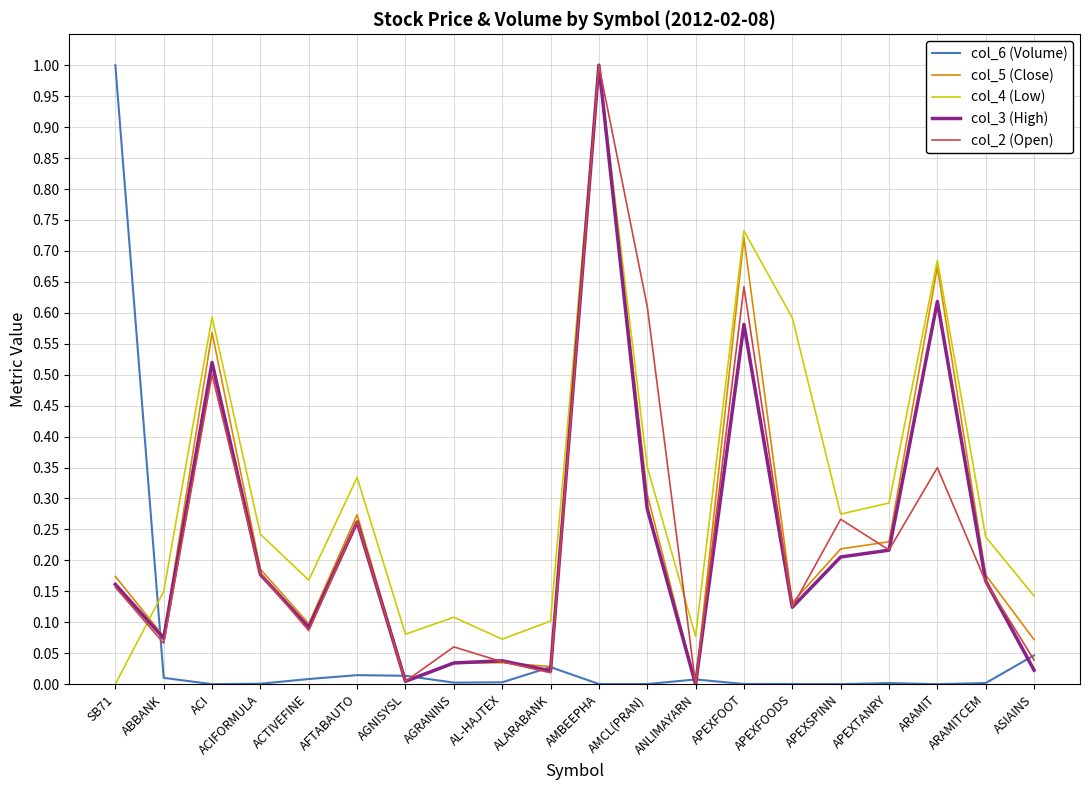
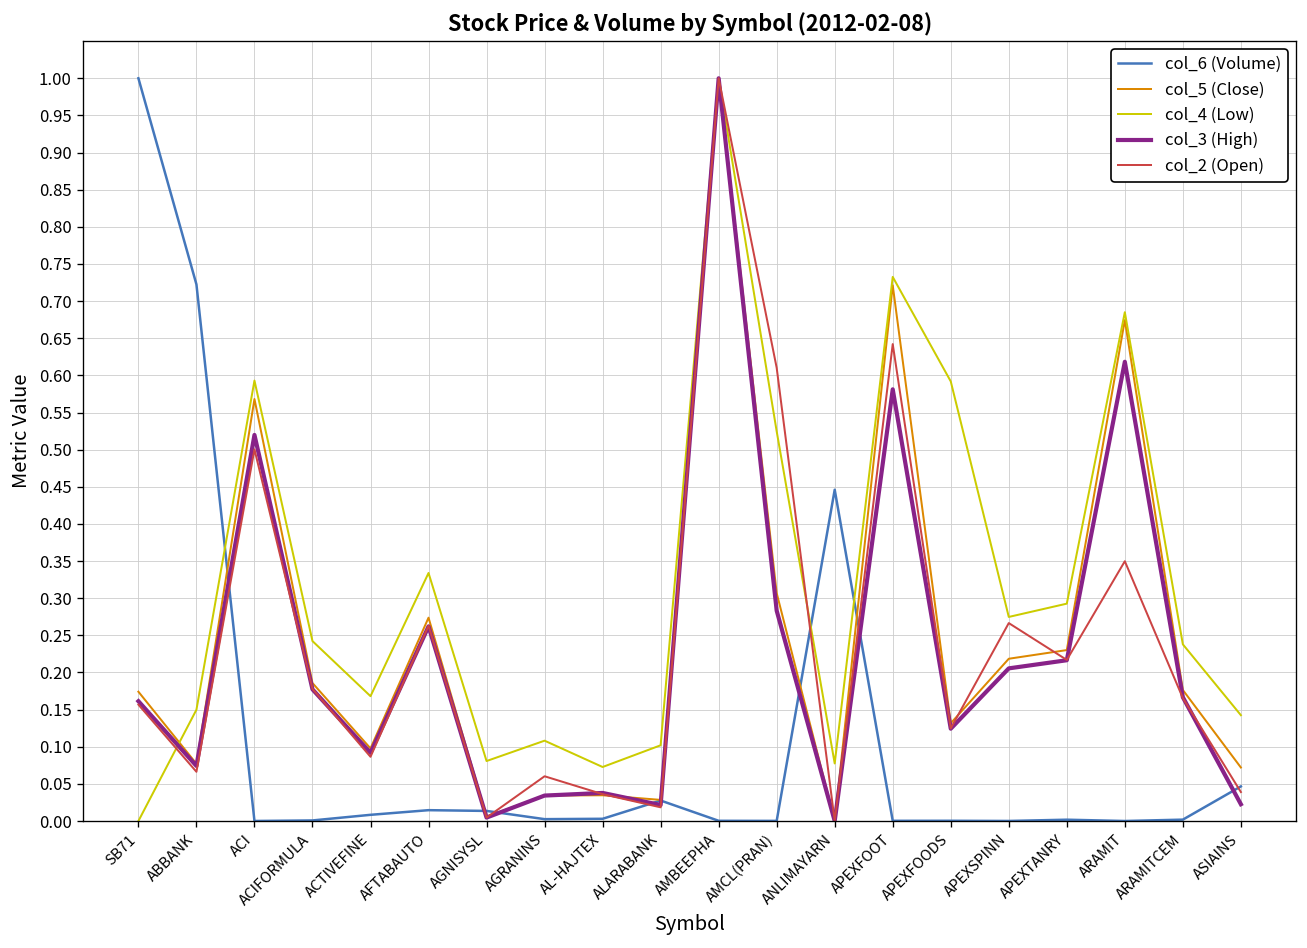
col_6 (Volume), ABBANK: 0.01 -> 0.72
col_4 (Low), AMCL(PRAN): 0.35 -> 0.52
col_6 (Volume), ANLIMAYARN: 0.01 -> 0.45
